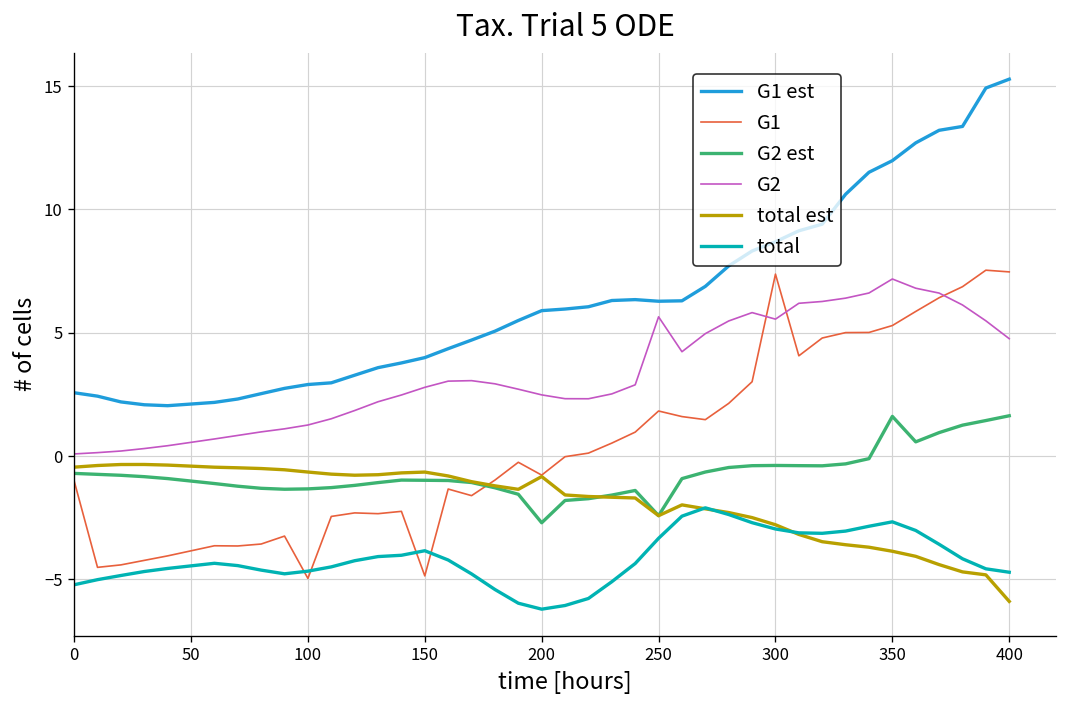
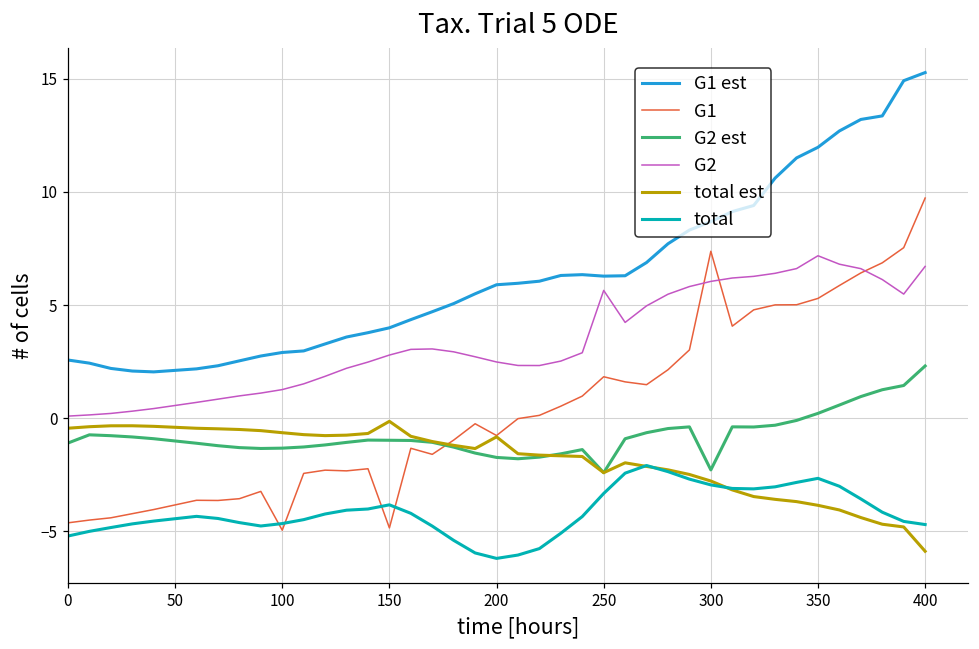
G1, 0: -1.0 -> -4.6
G2 est, 0: -0.7 -> -1.1
total est, 150: -0.6 -> -0.1
G2 est, 200: -2.7 -> -1.7
G2 est, 300: -0.4 -> -2.3
G2, 300: 5.6 -> 6.0
G2 est, 350: 1.6 -> 0.2
G1, 400: 7.5 -> 9.7
G2 est, 400: 1.6 -> 2.3
G2, 400: 4.8 -> 6.7
